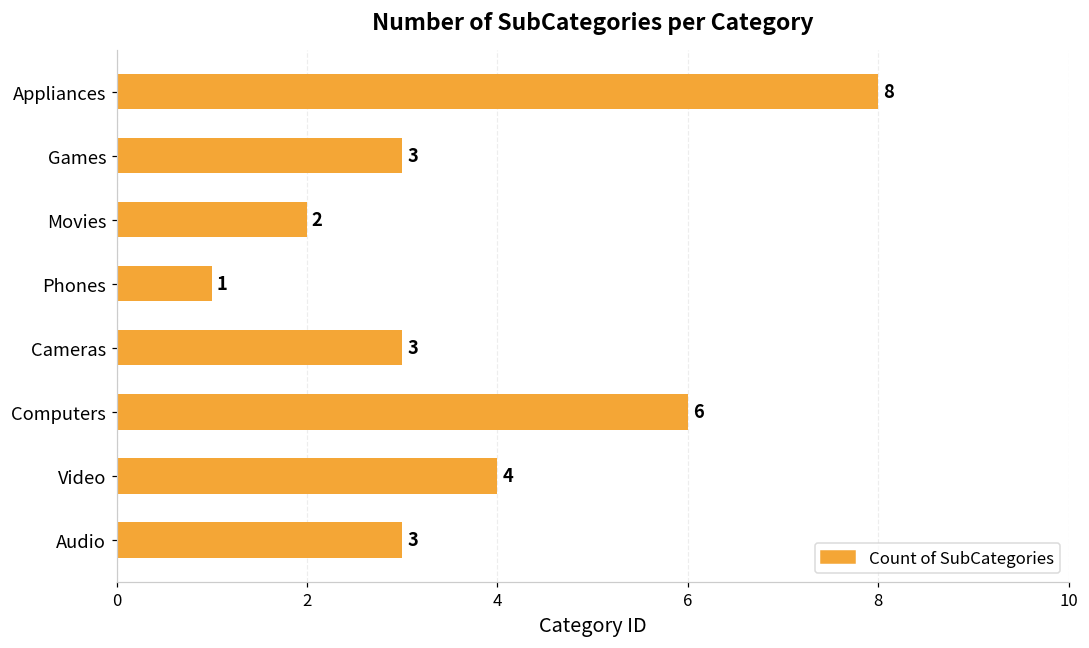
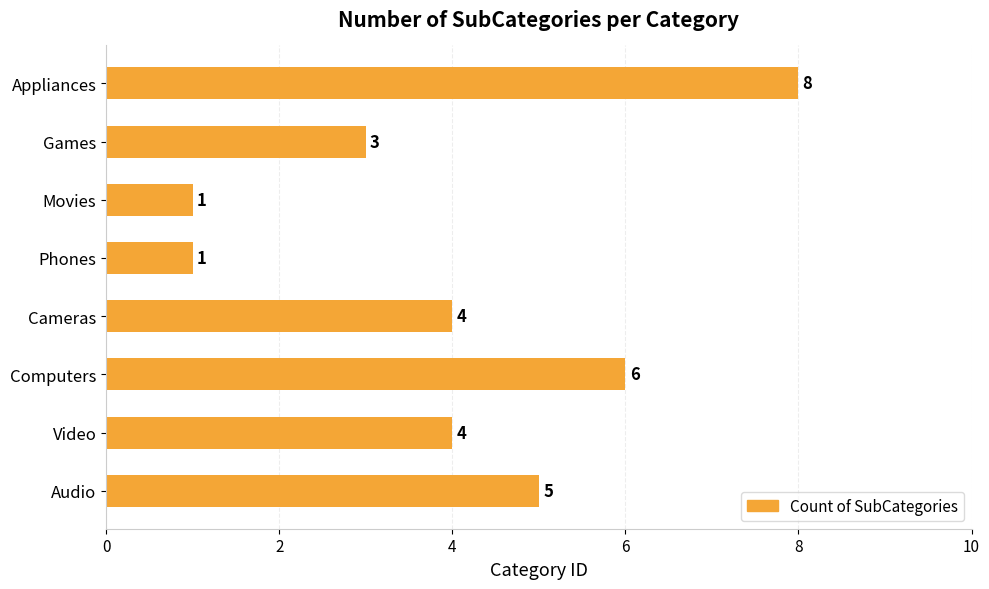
Movies: 2 -> 1
Cameras: 3 -> 4
Audio: 3 -> 5
